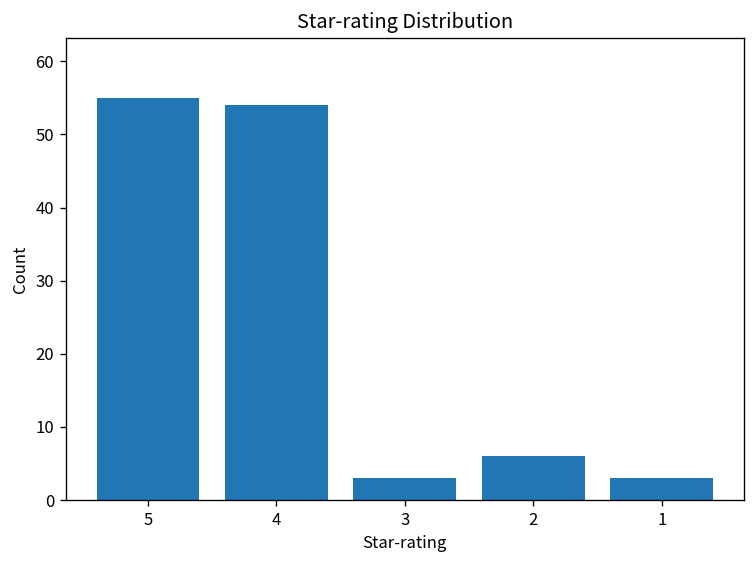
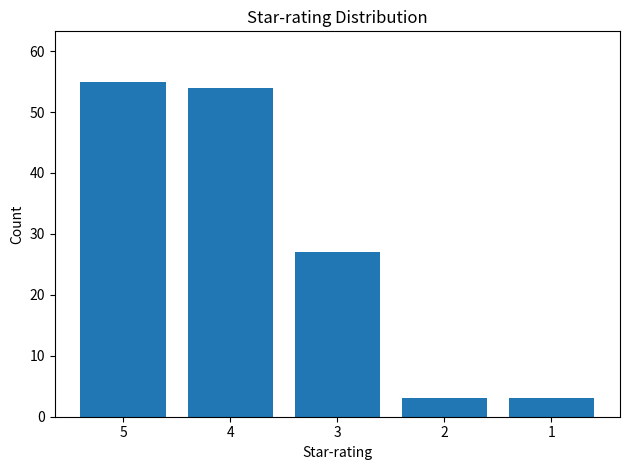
3: 3 -> 27
2: 6 -> 3
